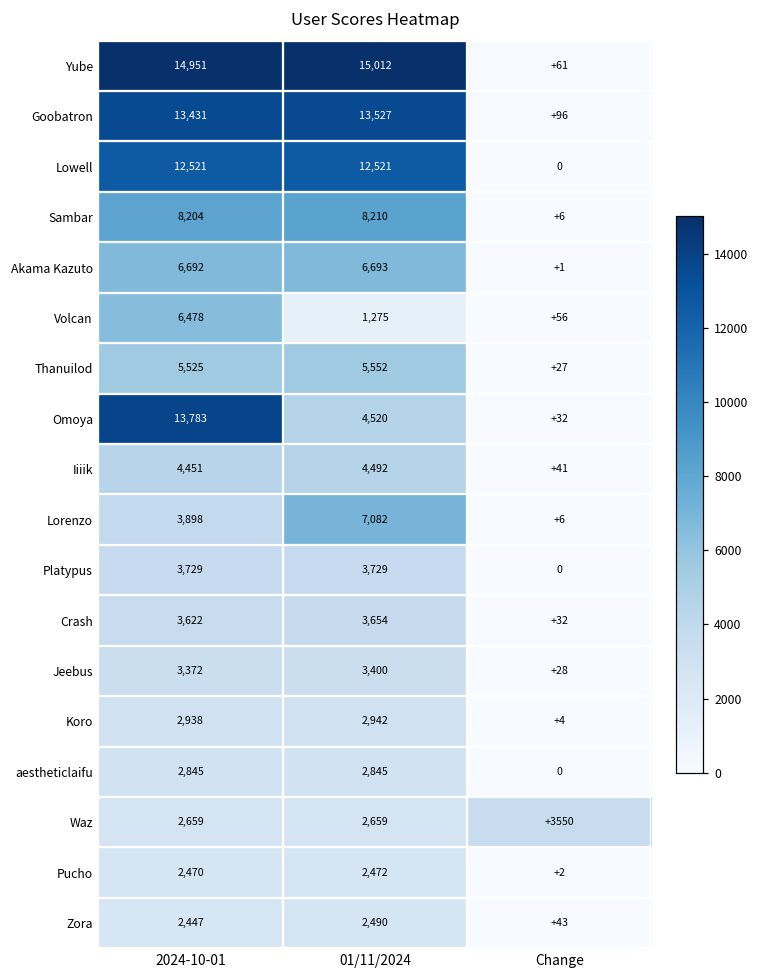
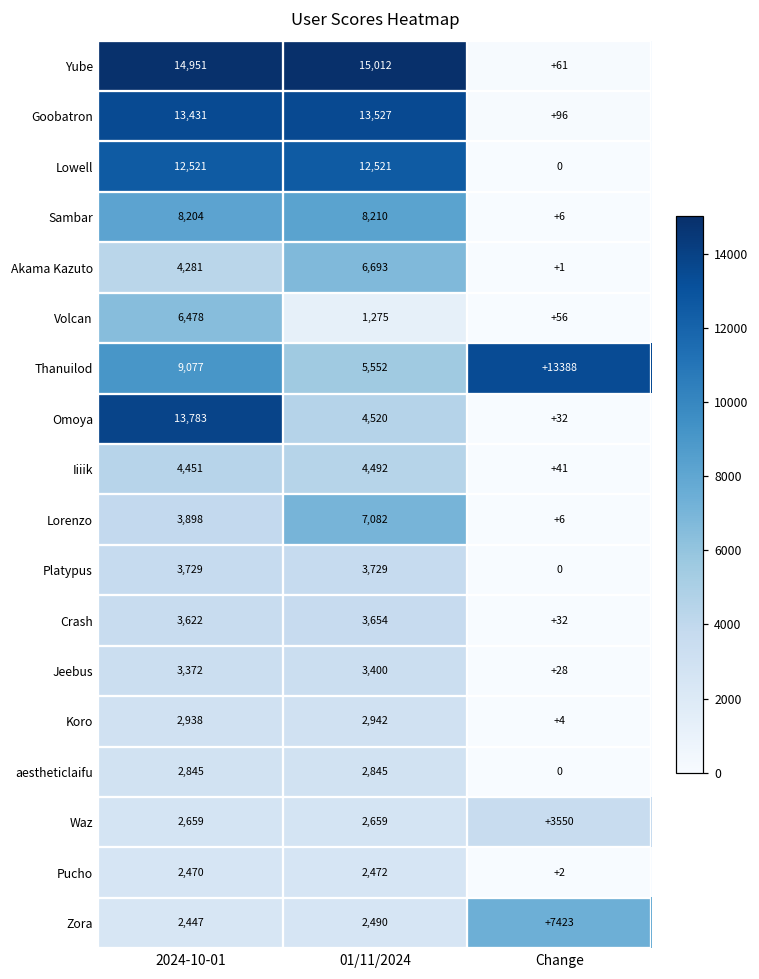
Akama Kazuto, 2024-10-01: 6,692 -> 4,281
Thanuilod, 2024-10-01: 5,525 -> 9,077
Thanuilod, Change: +27 -> +13388
Zora, Change: +43 -> +7423
